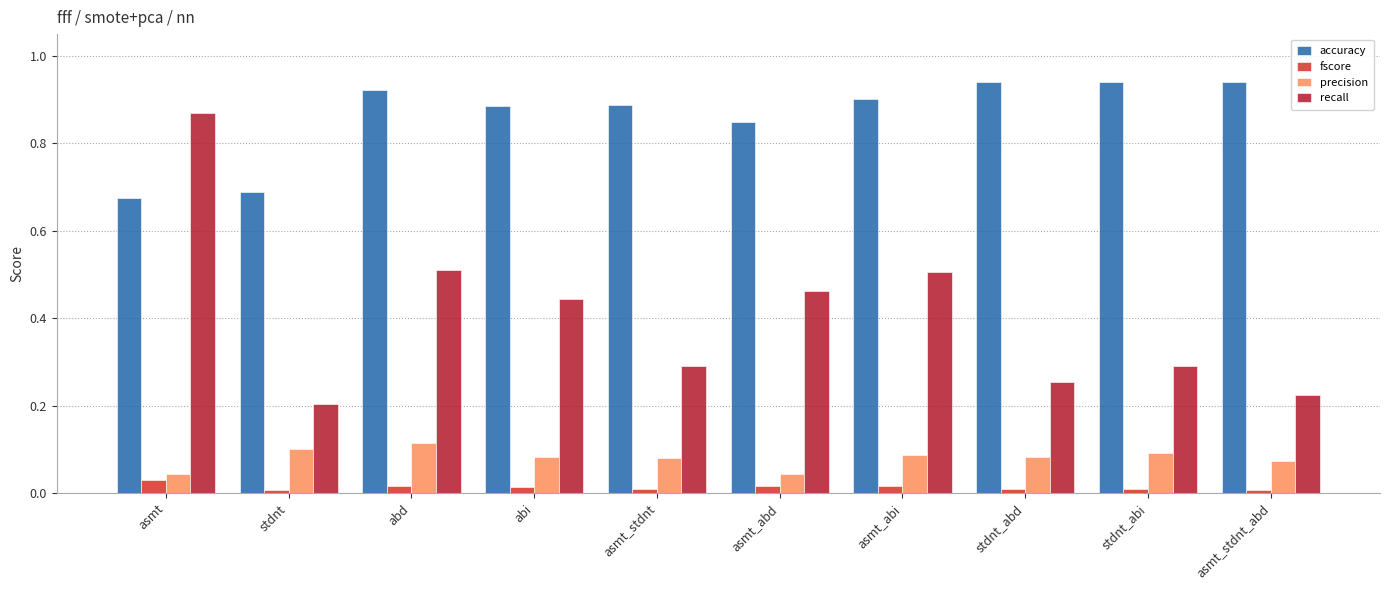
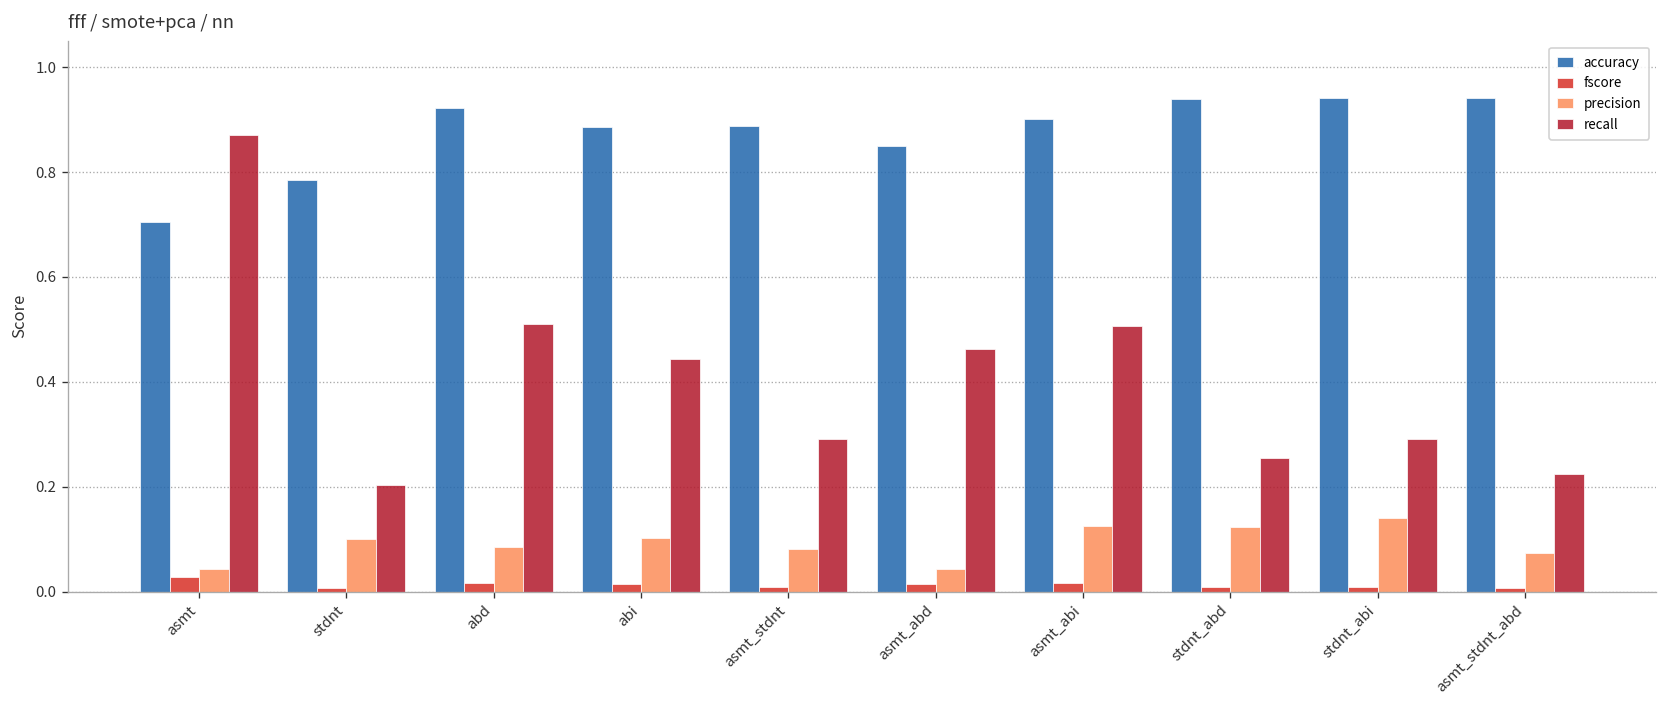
accuracy, asmt: 0.68 -> 0.70
accuracy, stdnt: 0.69 -> 0.78
precision, abd: 0.11 -> 0.09
precision, abi: 0.08 -> 0.10
precision, asmt_abi: 0.09 -> 0.13
precision, stdnt_abd: 0.08 -> 0.12
precision, stdnt_abi: 0.09 -> 0.14
